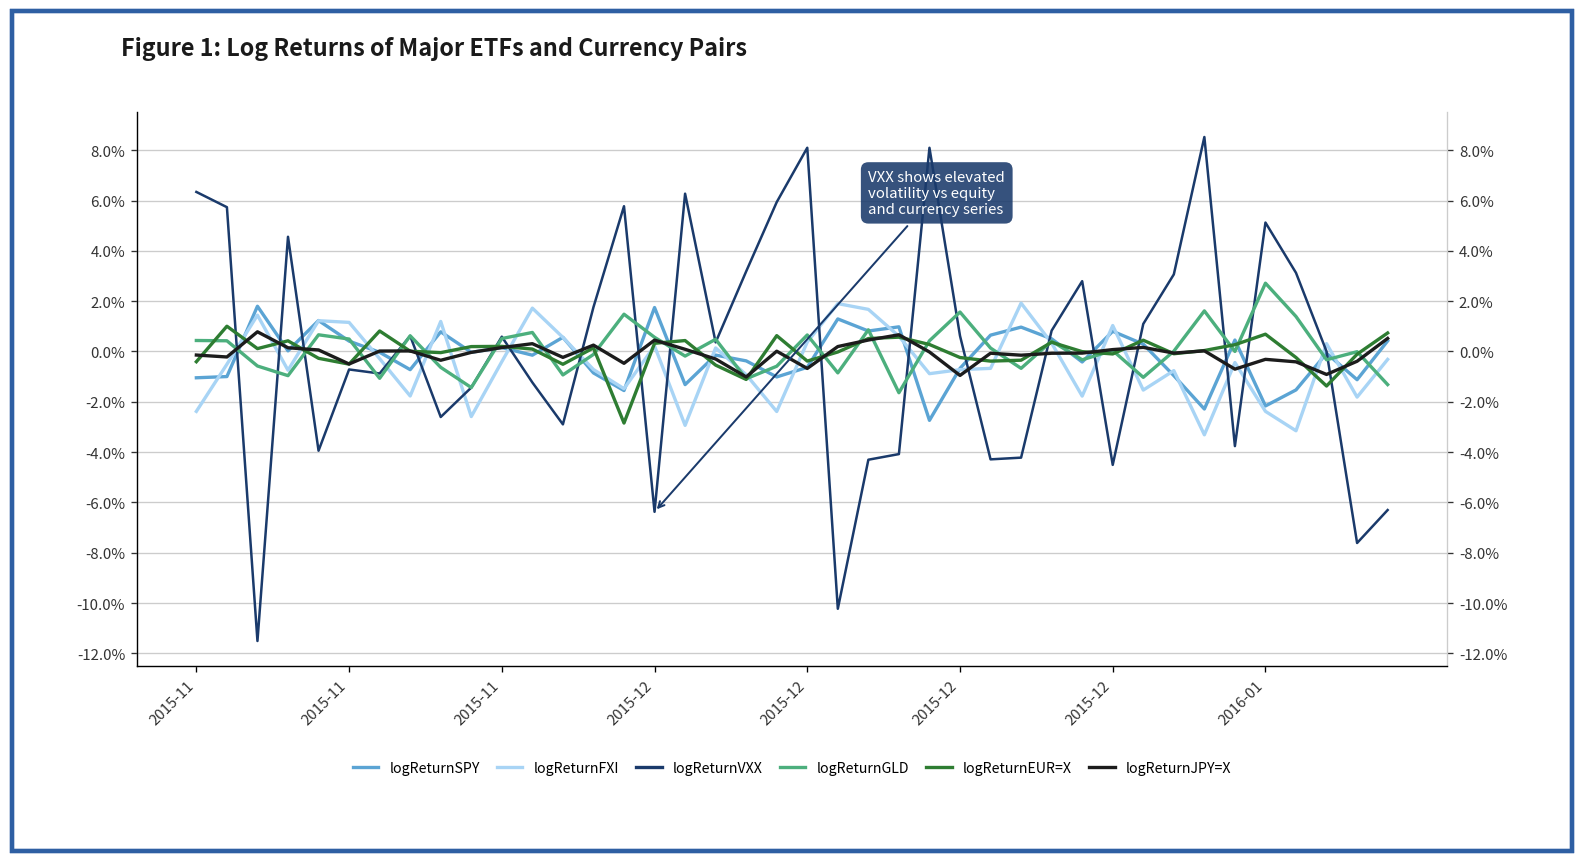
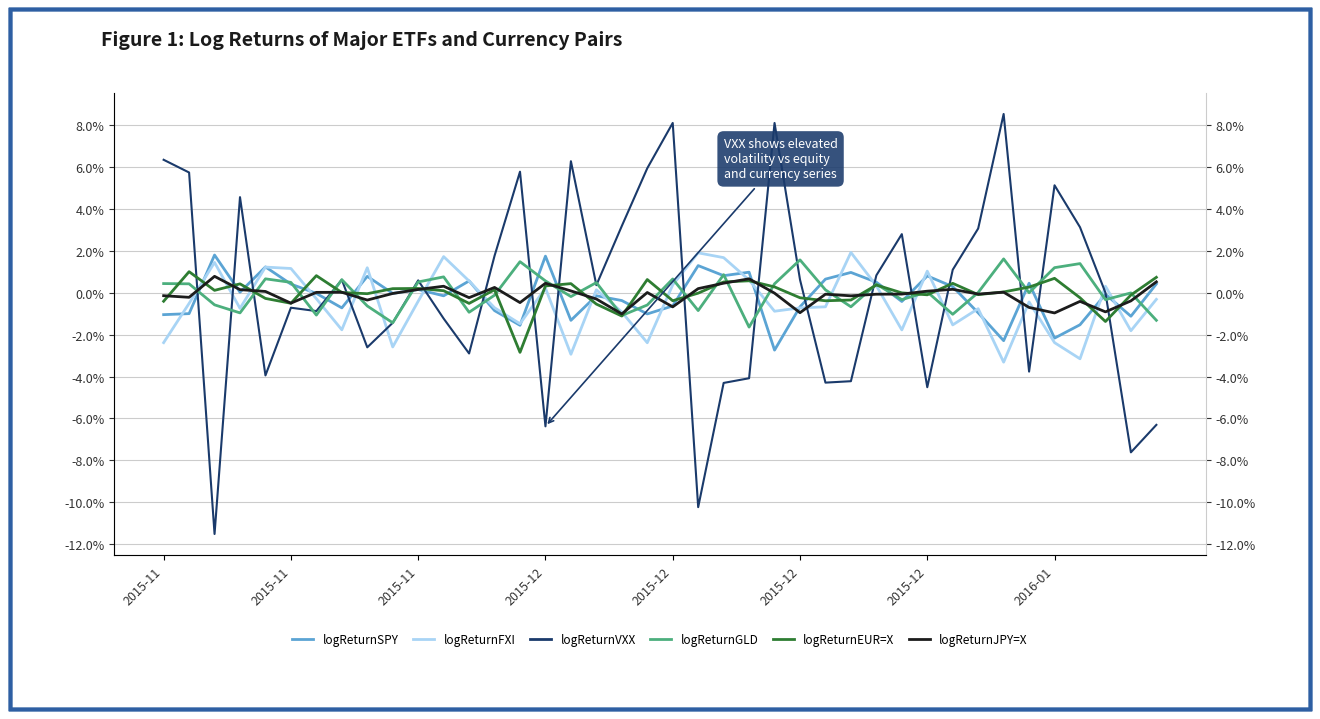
logReturnGLD, 2016-01: 2.7% -> 1.2%
logReturnJPY=X, 2016-01: -0.3% -> -1.0%
